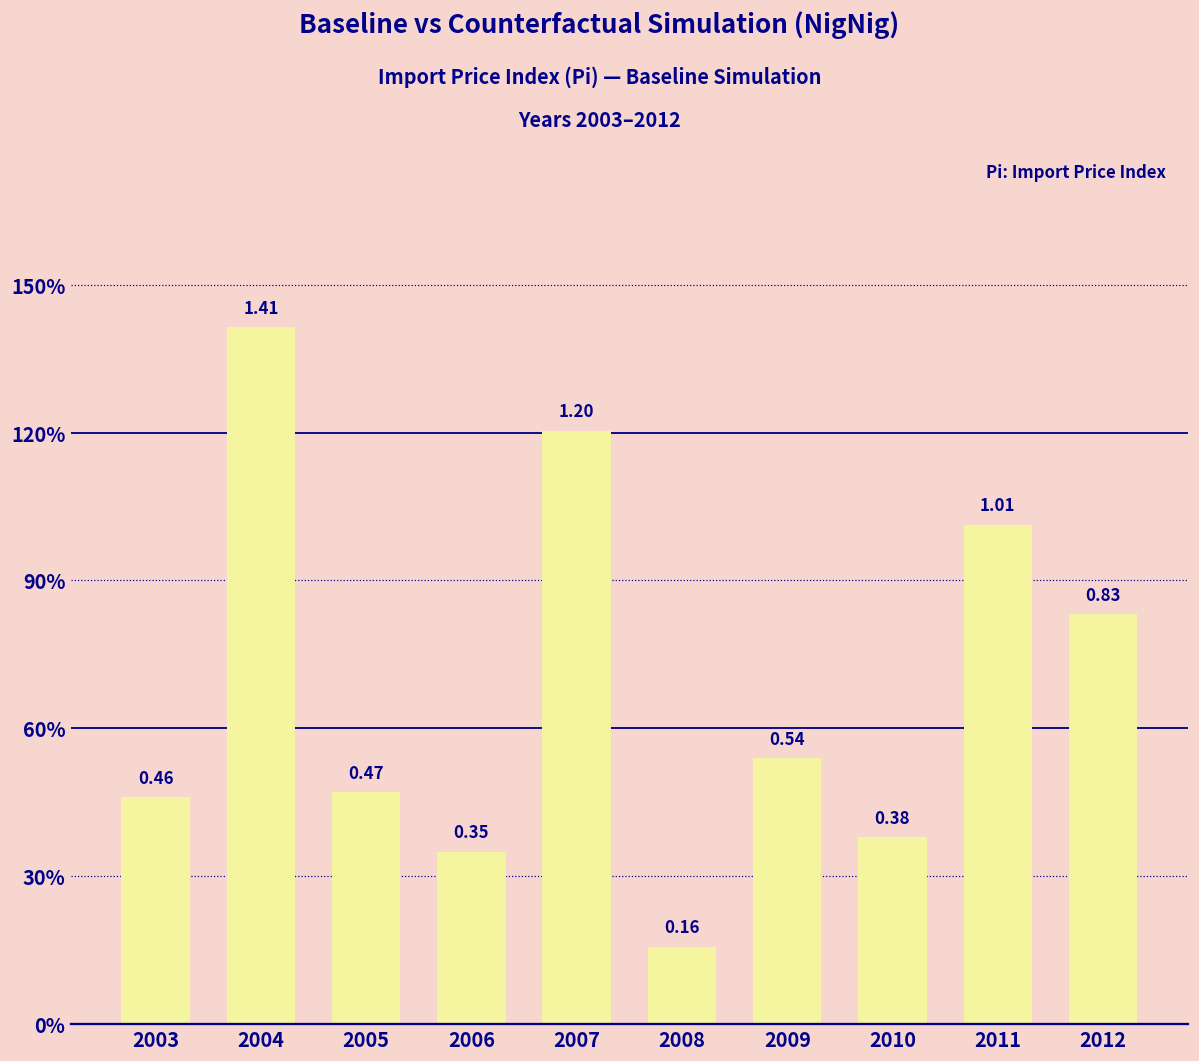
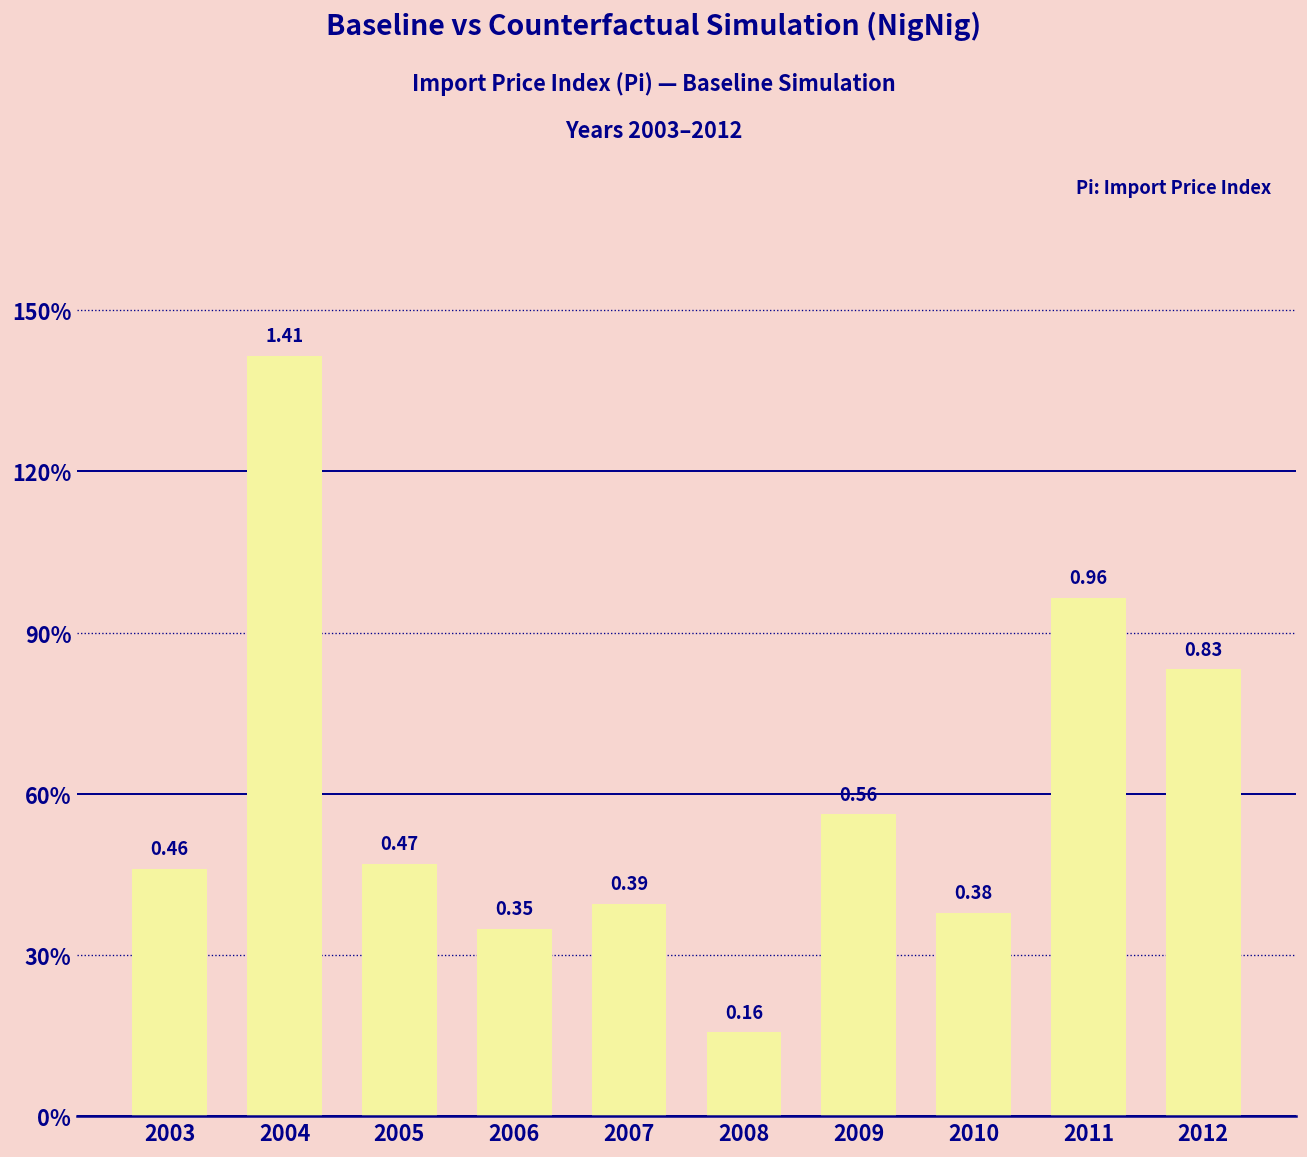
2007: 1.20 -> 0.39
2009: 0.54 -> 0.56
2011: 1.01 -> 0.96
